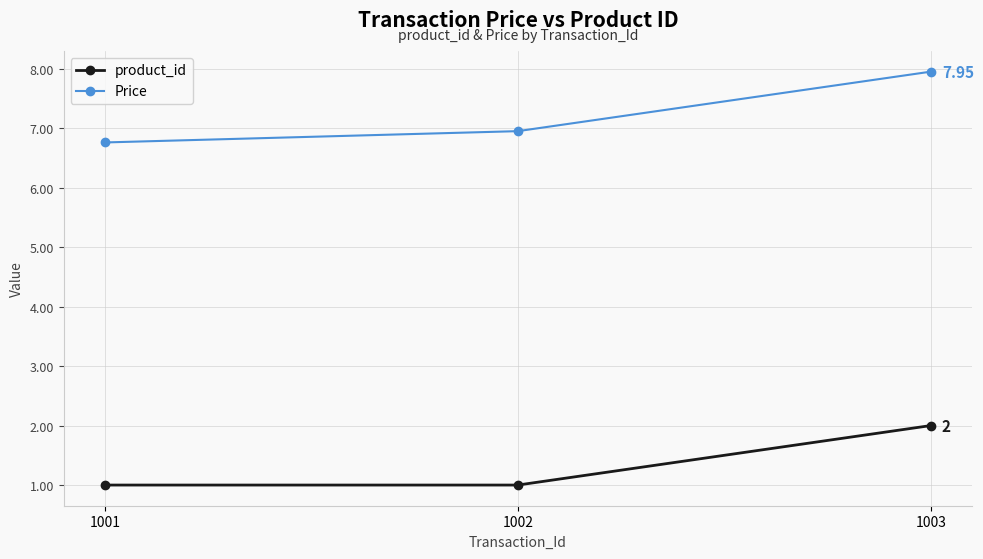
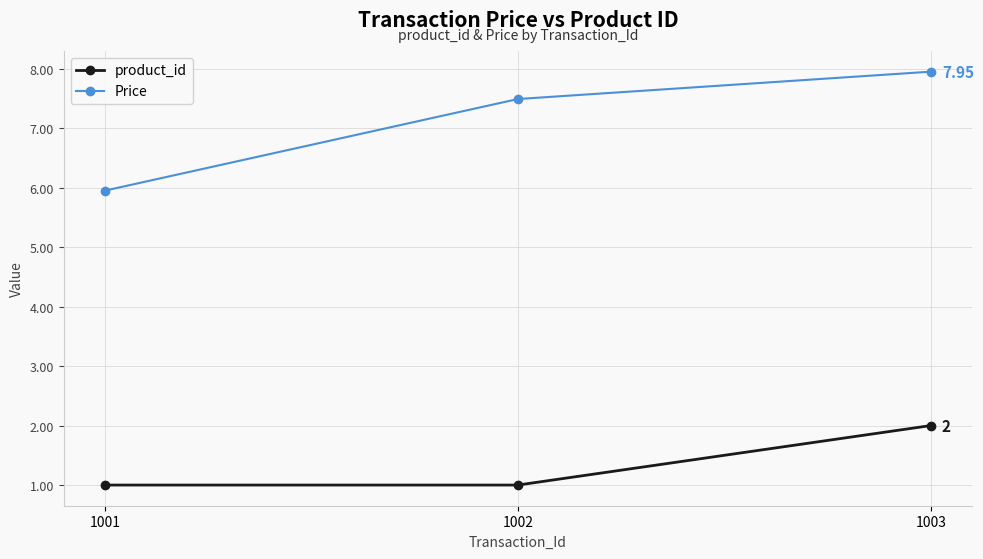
Price, 1001: 6.8 -> 6.0
Price, 1002: 7.0 -> 7.5
